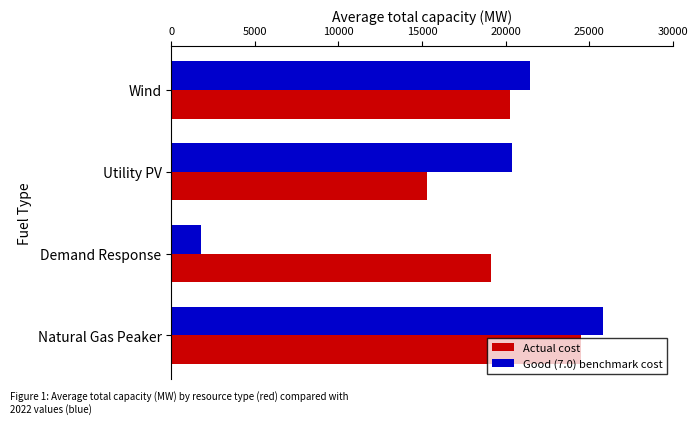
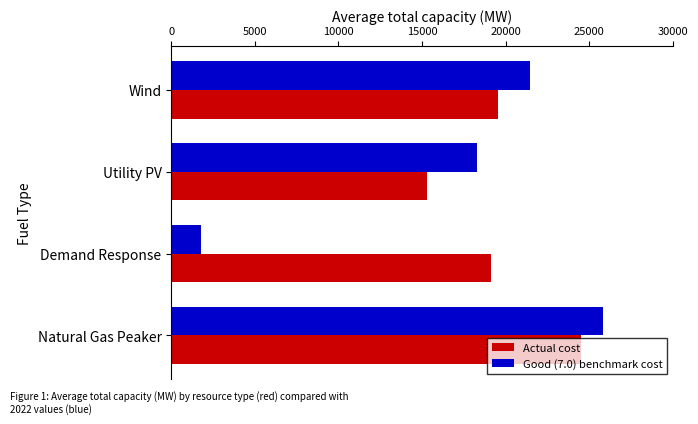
Actual cost, Wind: 20300 -> 19600
Good (7.0) benchmark cost, Utility PV: 20400 -> 18300
